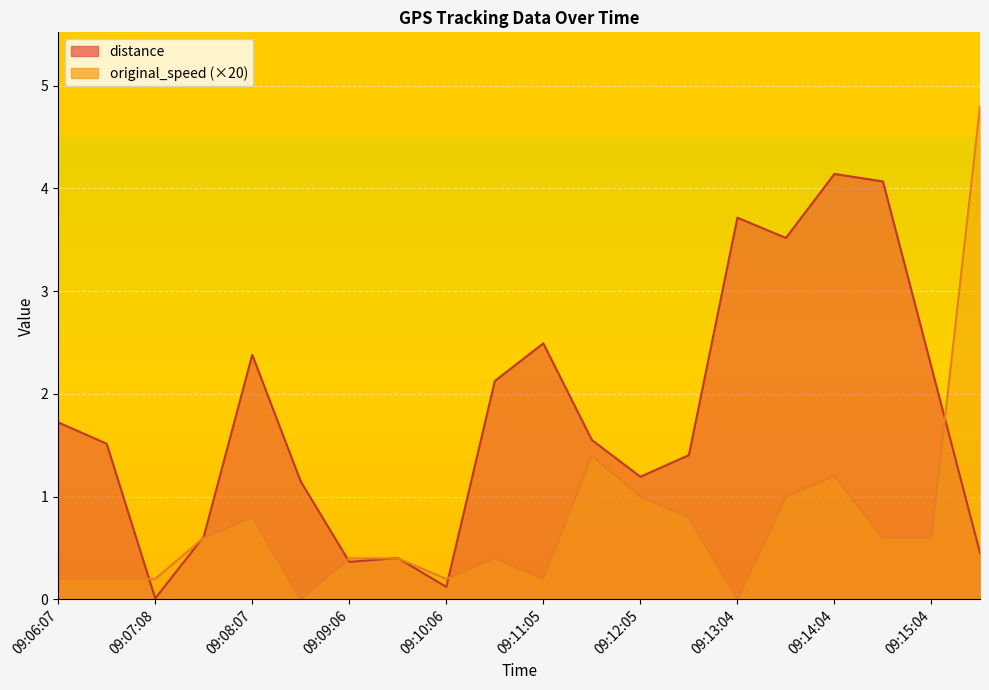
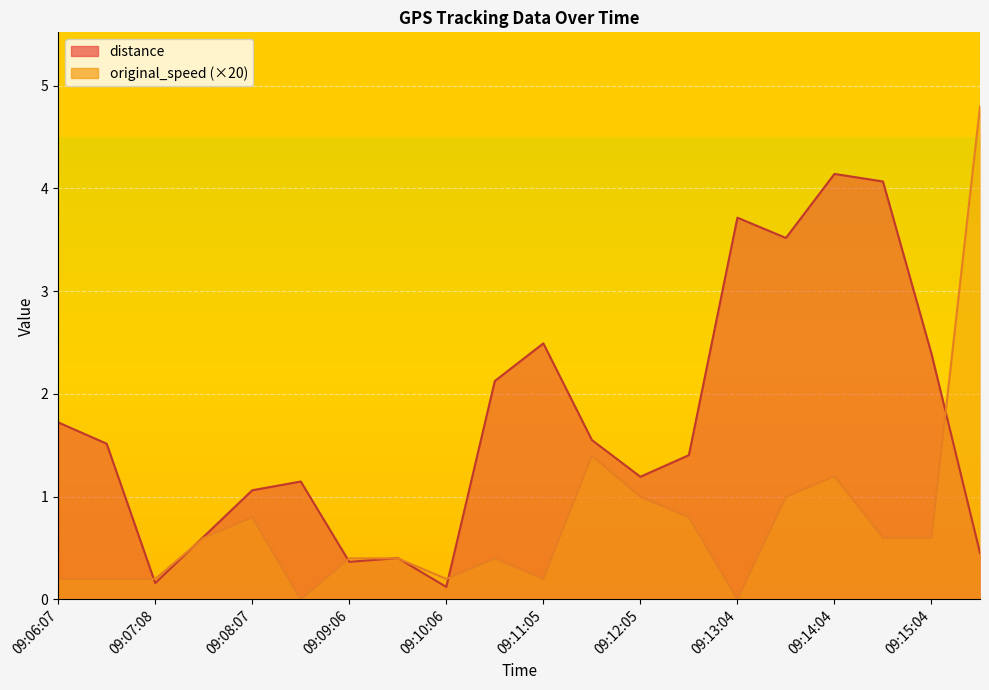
distance, 09:07:08: 0.01 -> 0.16
distance, 09:08:07: 2.38 -> 1.06
distance, 09:15:04: 2.26 -> 2.39
